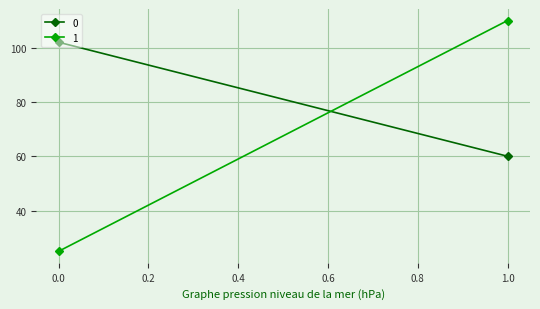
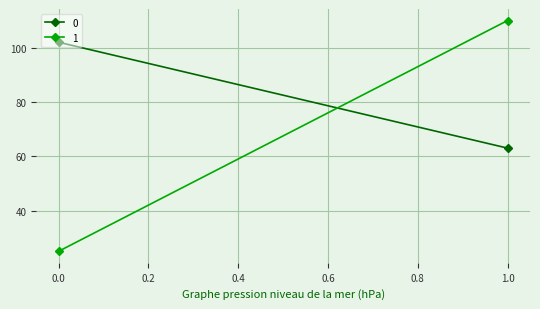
0, 1.0: 60 -> 63
